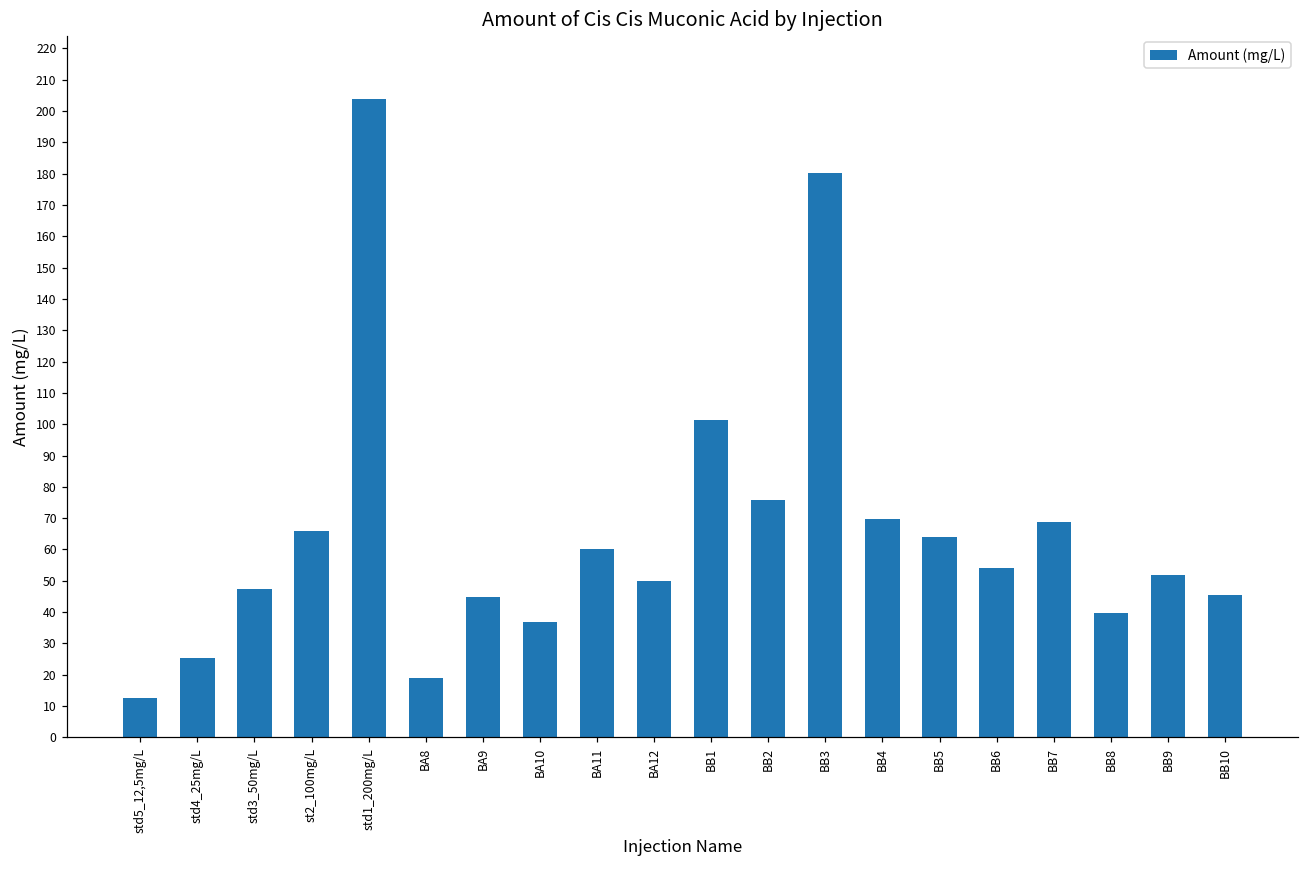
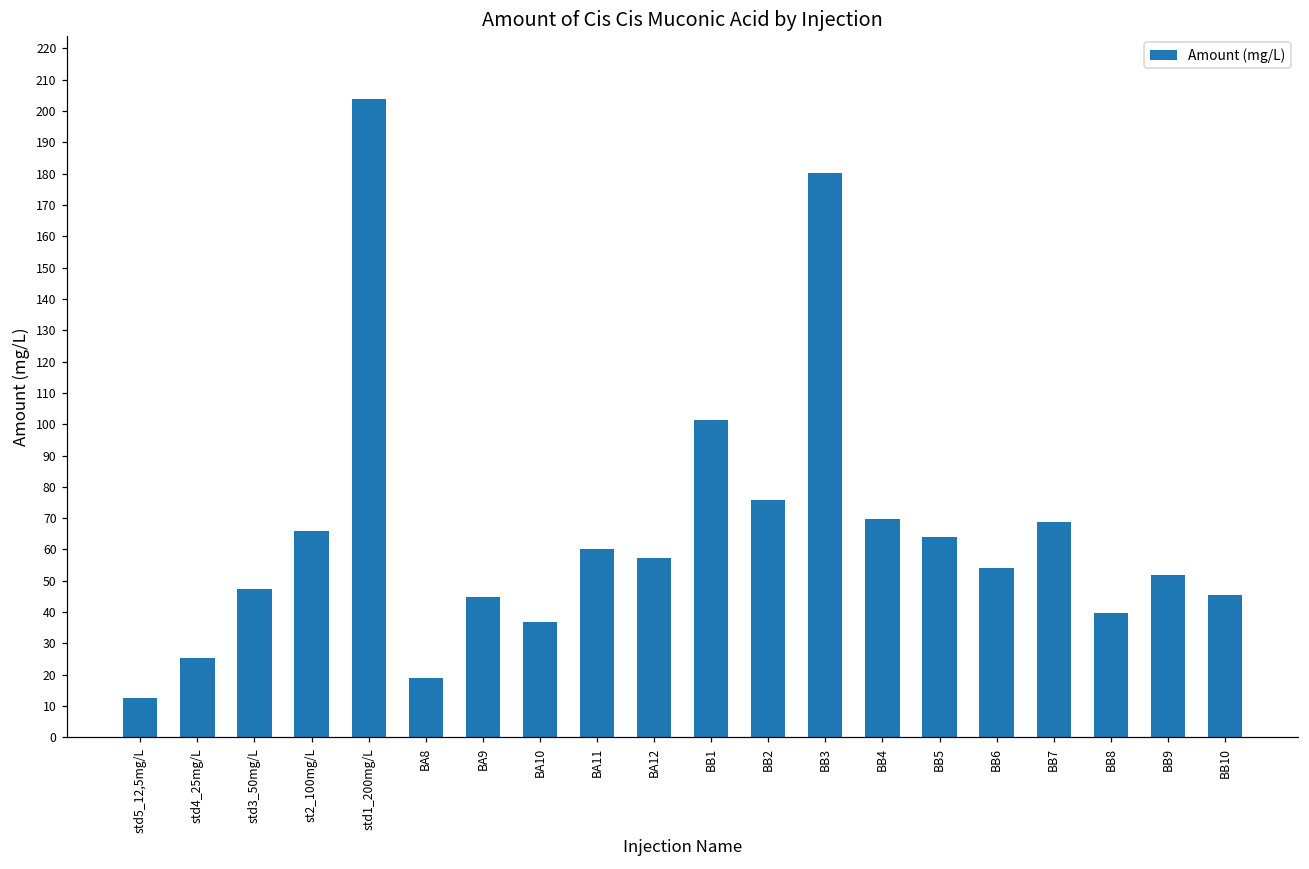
BA12: 50 -> 57
